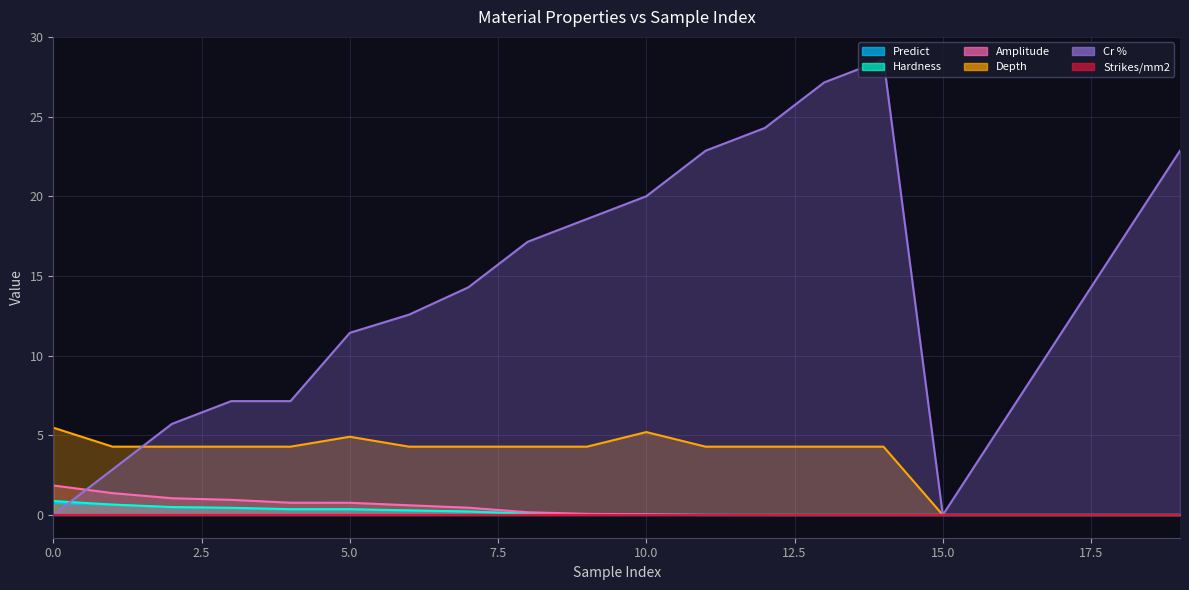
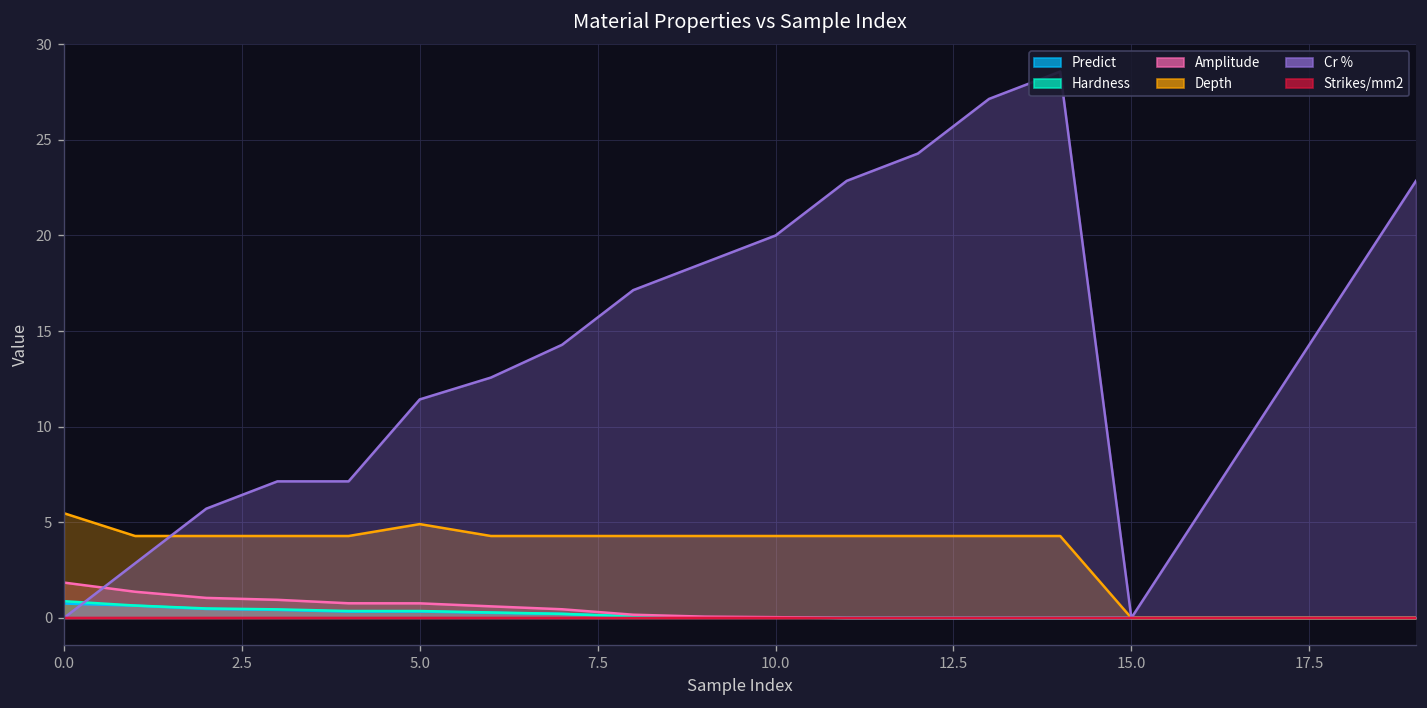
Depth, 10.0: 5.2 -> 4.3
